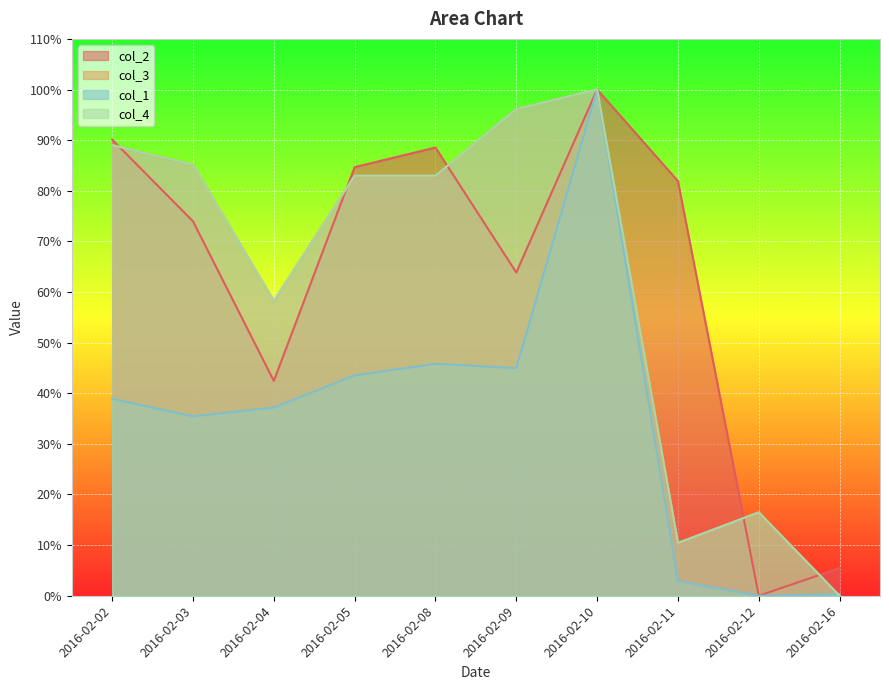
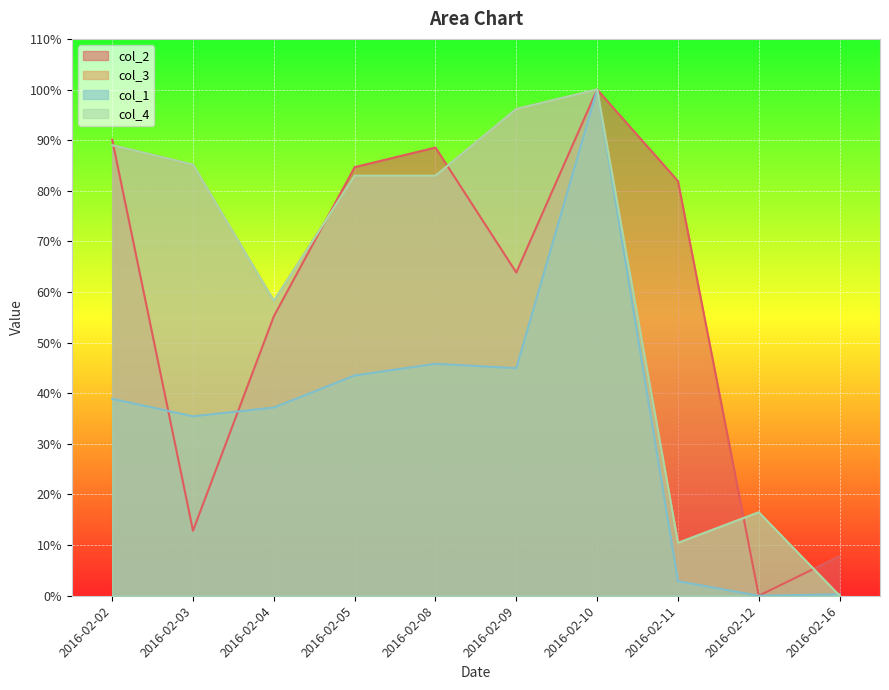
col_2, 2016-02-03: 74% -> 13%
col_2, 2016-02-04: 42% -> 55%
col_2, 2016-02-16: 5% -> 8%
